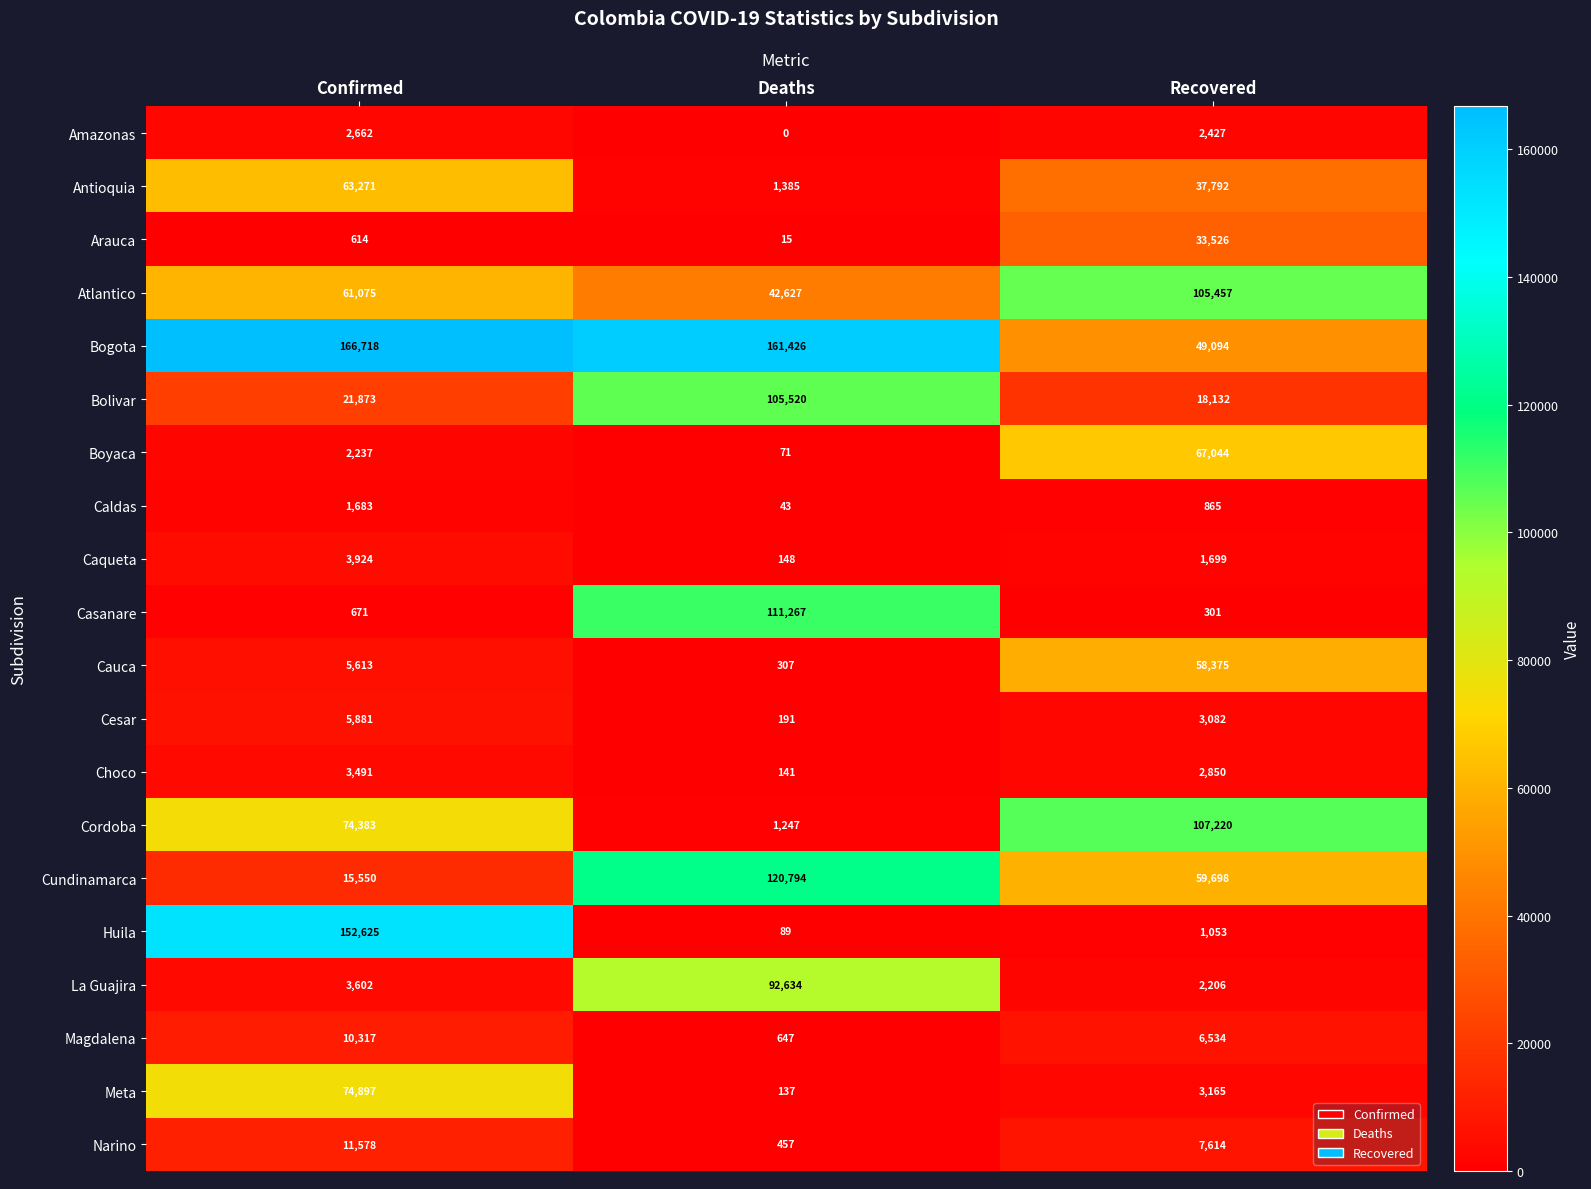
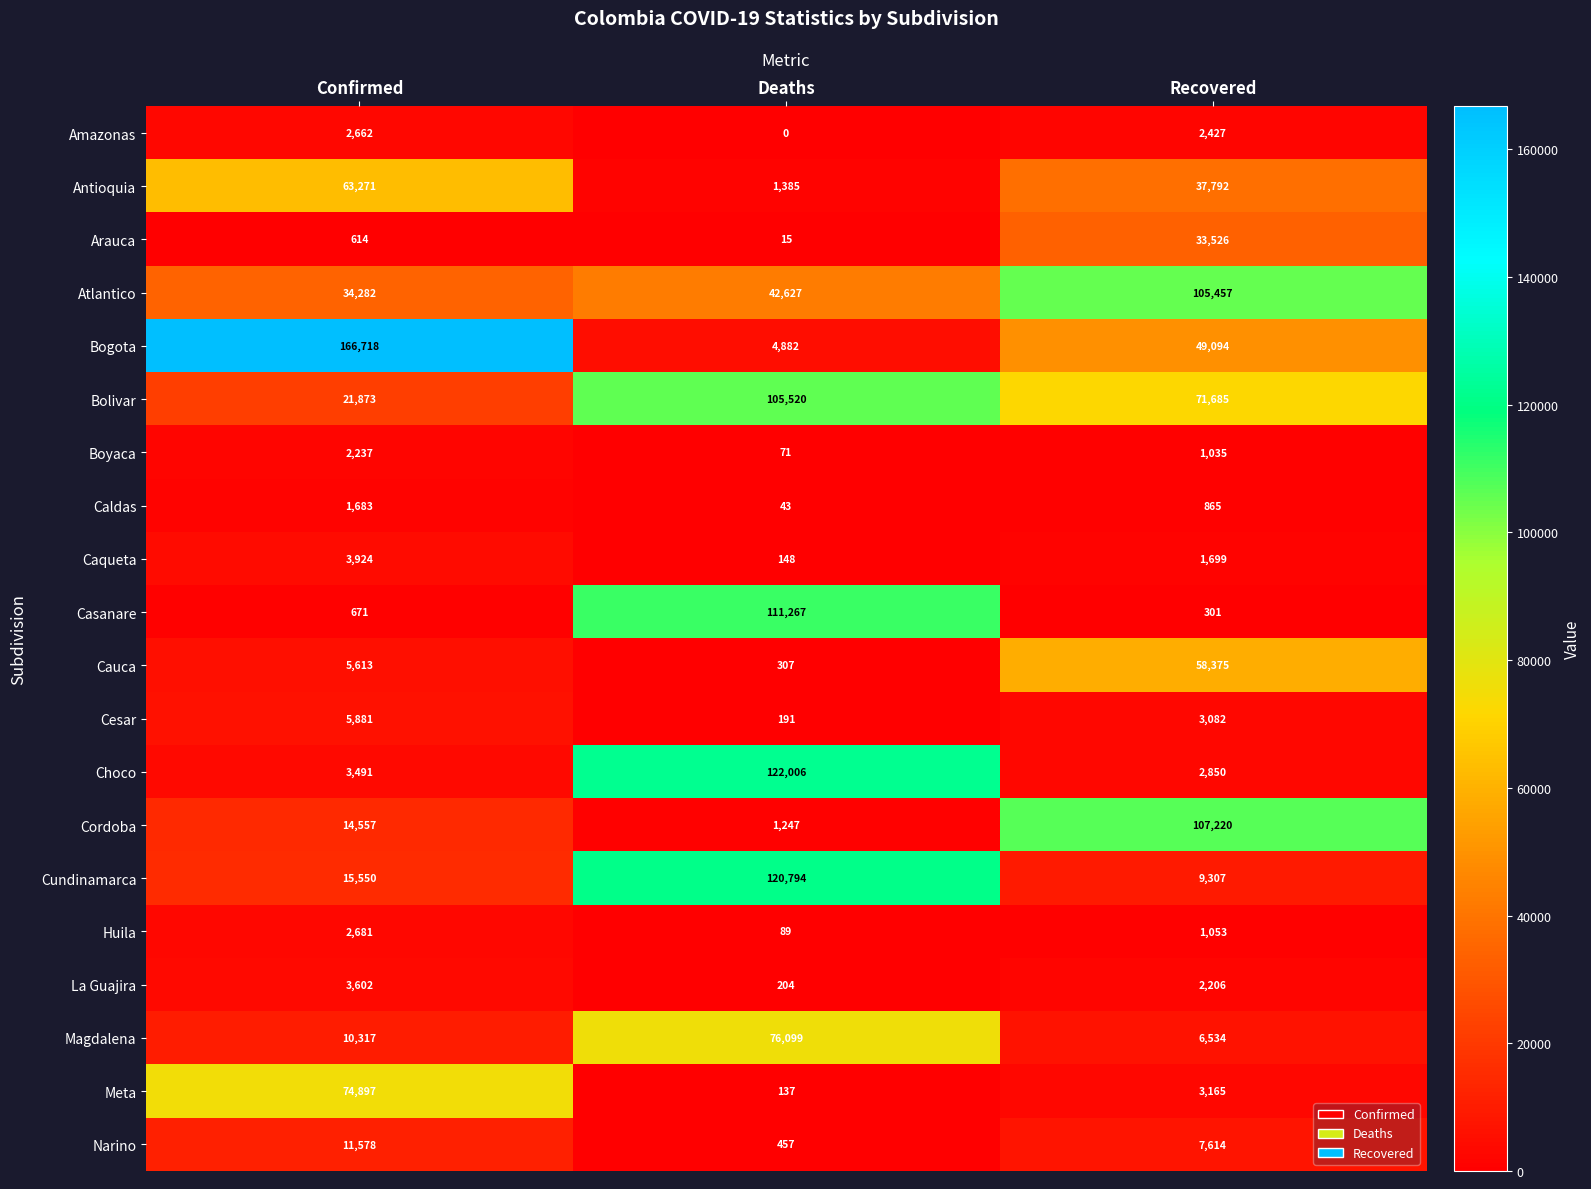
Atlantico, Confirmed: 61,075 -> 34,282
Bogota, Deaths: 161,426 -> 4,882
Bolivar, Recovered: 18,132 -> 71,685
Boyaca, Recovered: 67,044 -> 1,035
Choco, Deaths: 141 -> 122,006
Cordoba, Confirmed: 74,383 -> 14,557
Cundinamarca, Recovered: 59,698 -> 9,307
Huila, Confirmed: 152,625 -> 2,681
La Guajira, Deaths: 92,634 -> 204
Magdalena, Deaths: 647 -> 76,099
